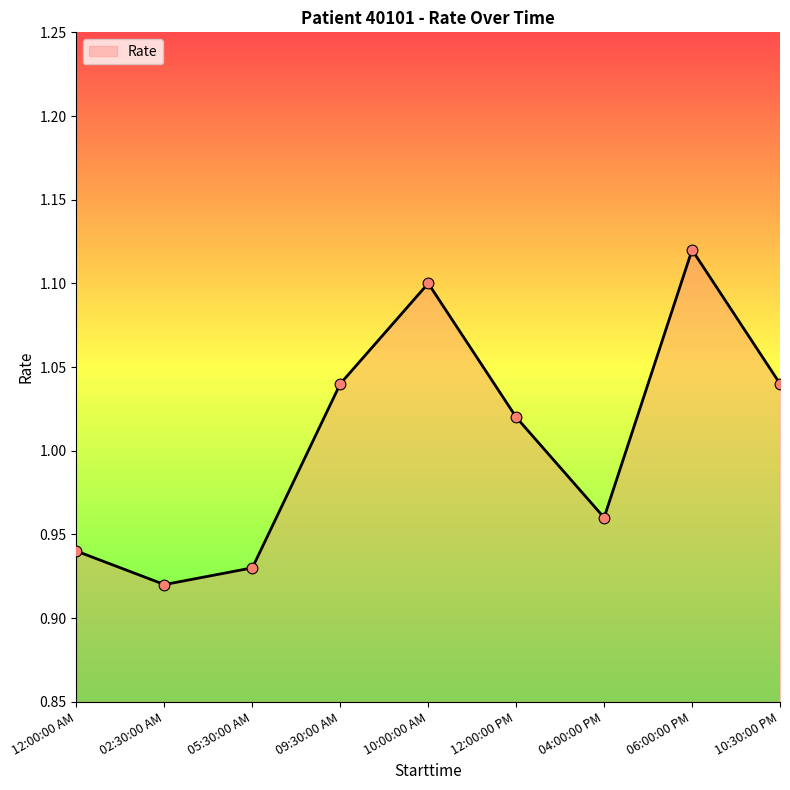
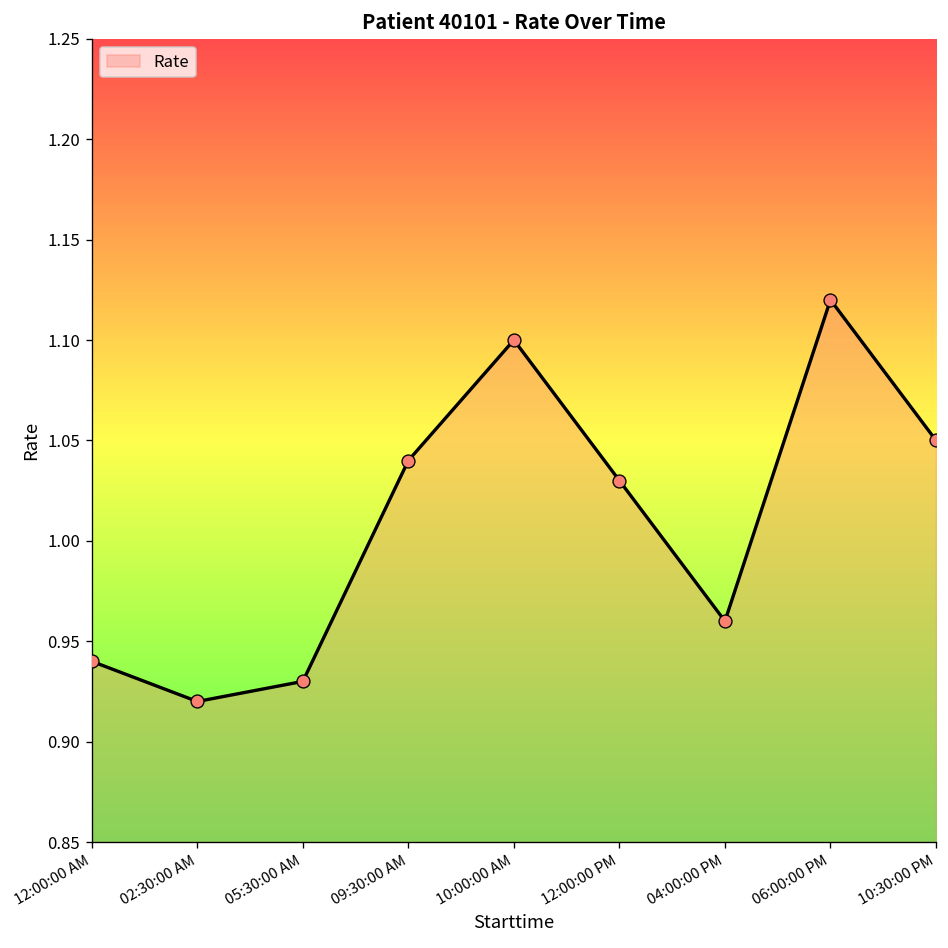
12:00:00 PM: 1.02 -> 1.03
10:30:00 PM: 1.04 -> 1.05
